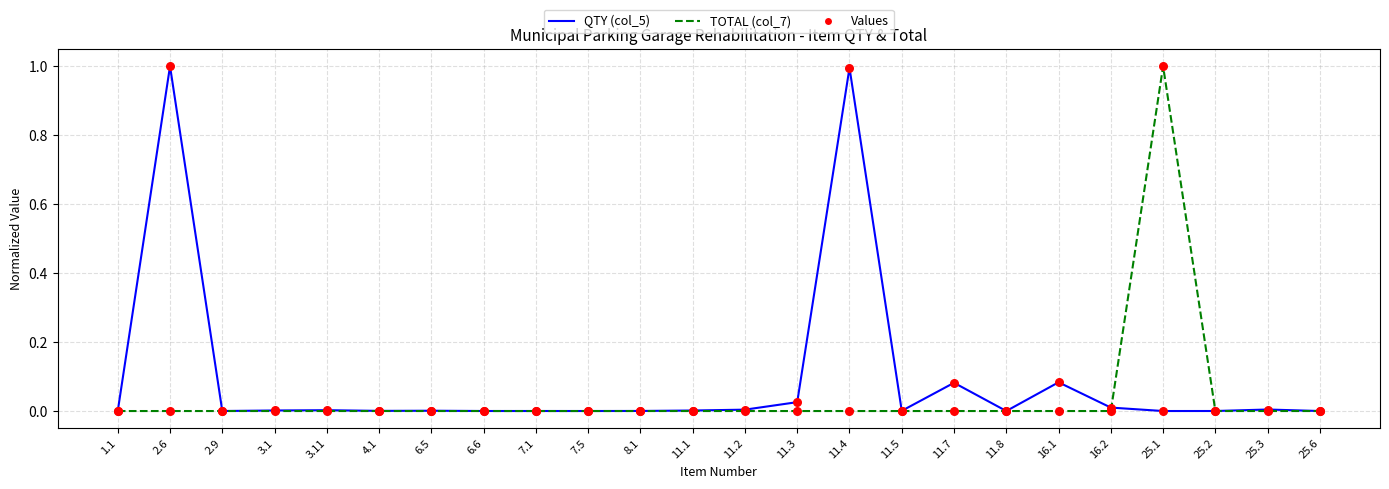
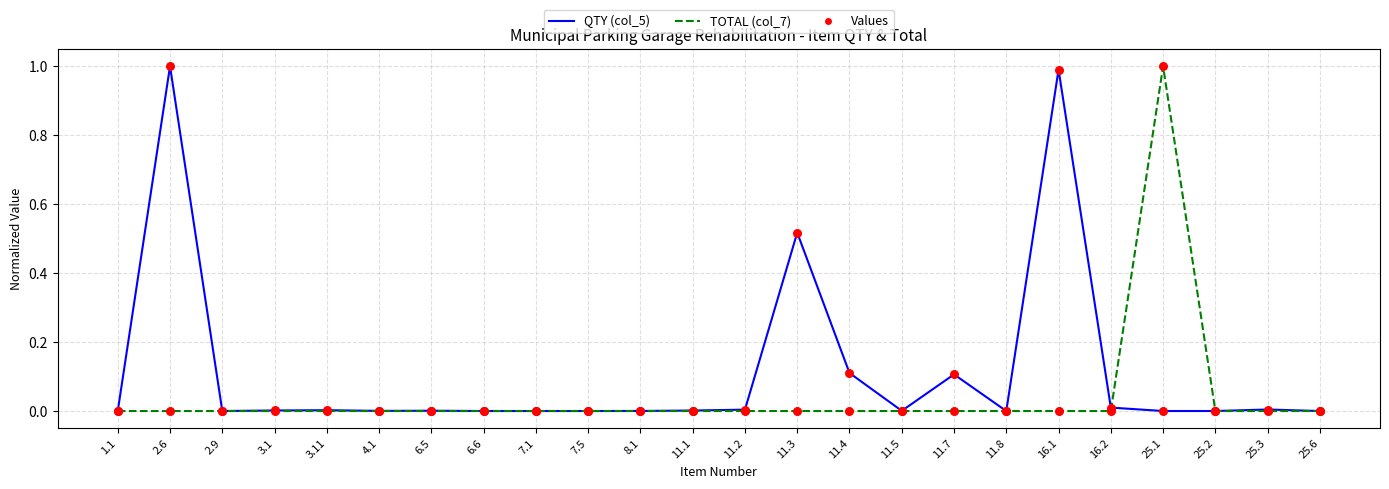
QTY (col_5), 11.3: 0.03 -> 0.52
QTY (col_5), 11.4: 1.00 -> 0.11
QTY (col_5), 11.7: 0.08 -> 0.11
QTY (col_5), 16.1: 0.08 -> 0.99
